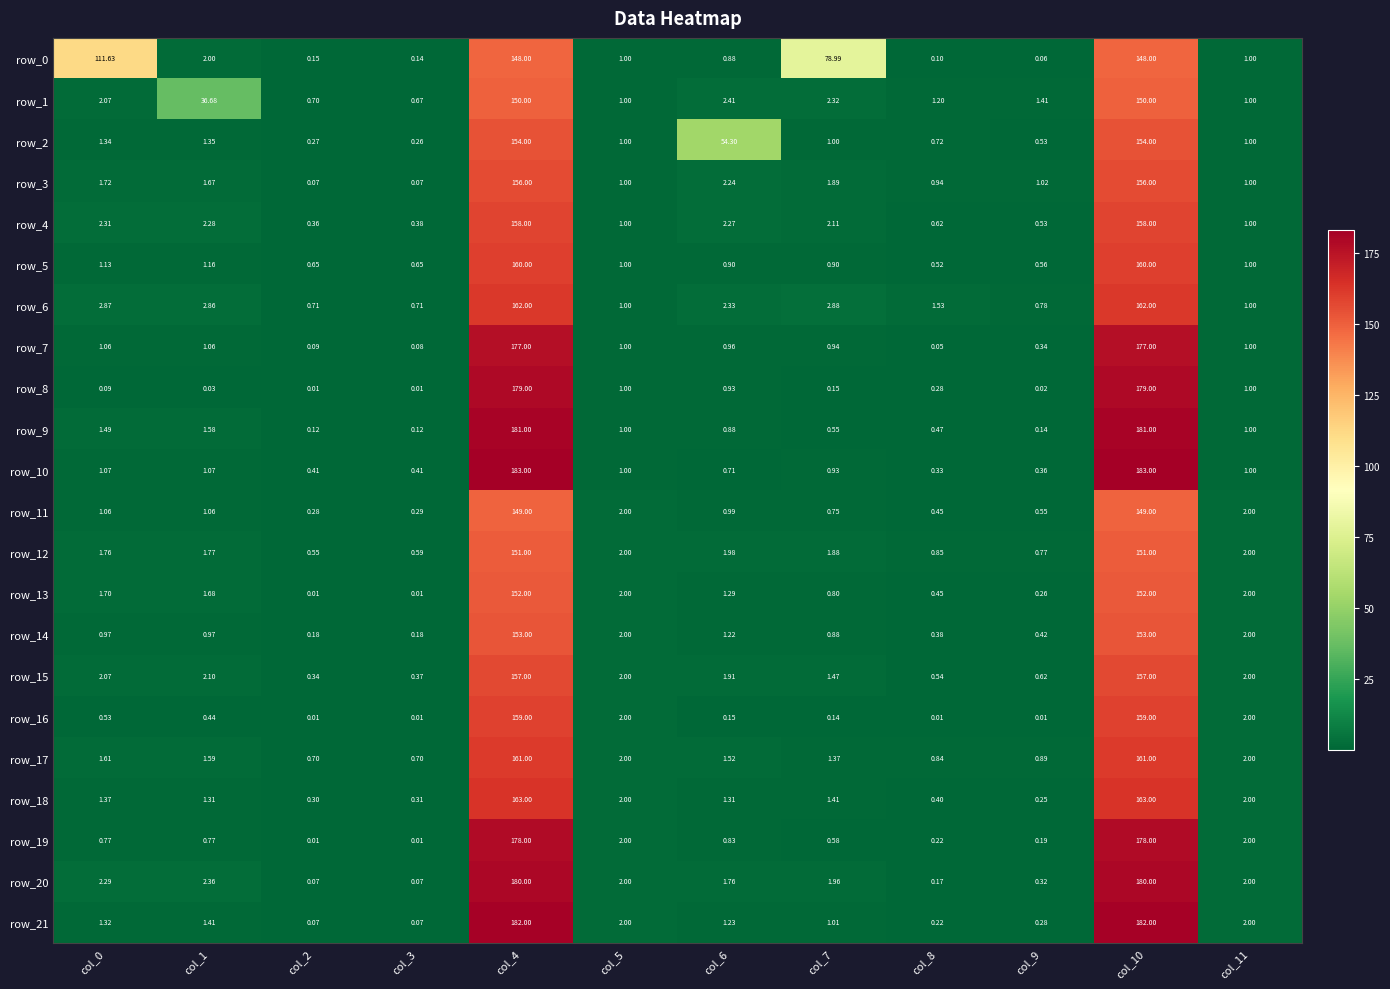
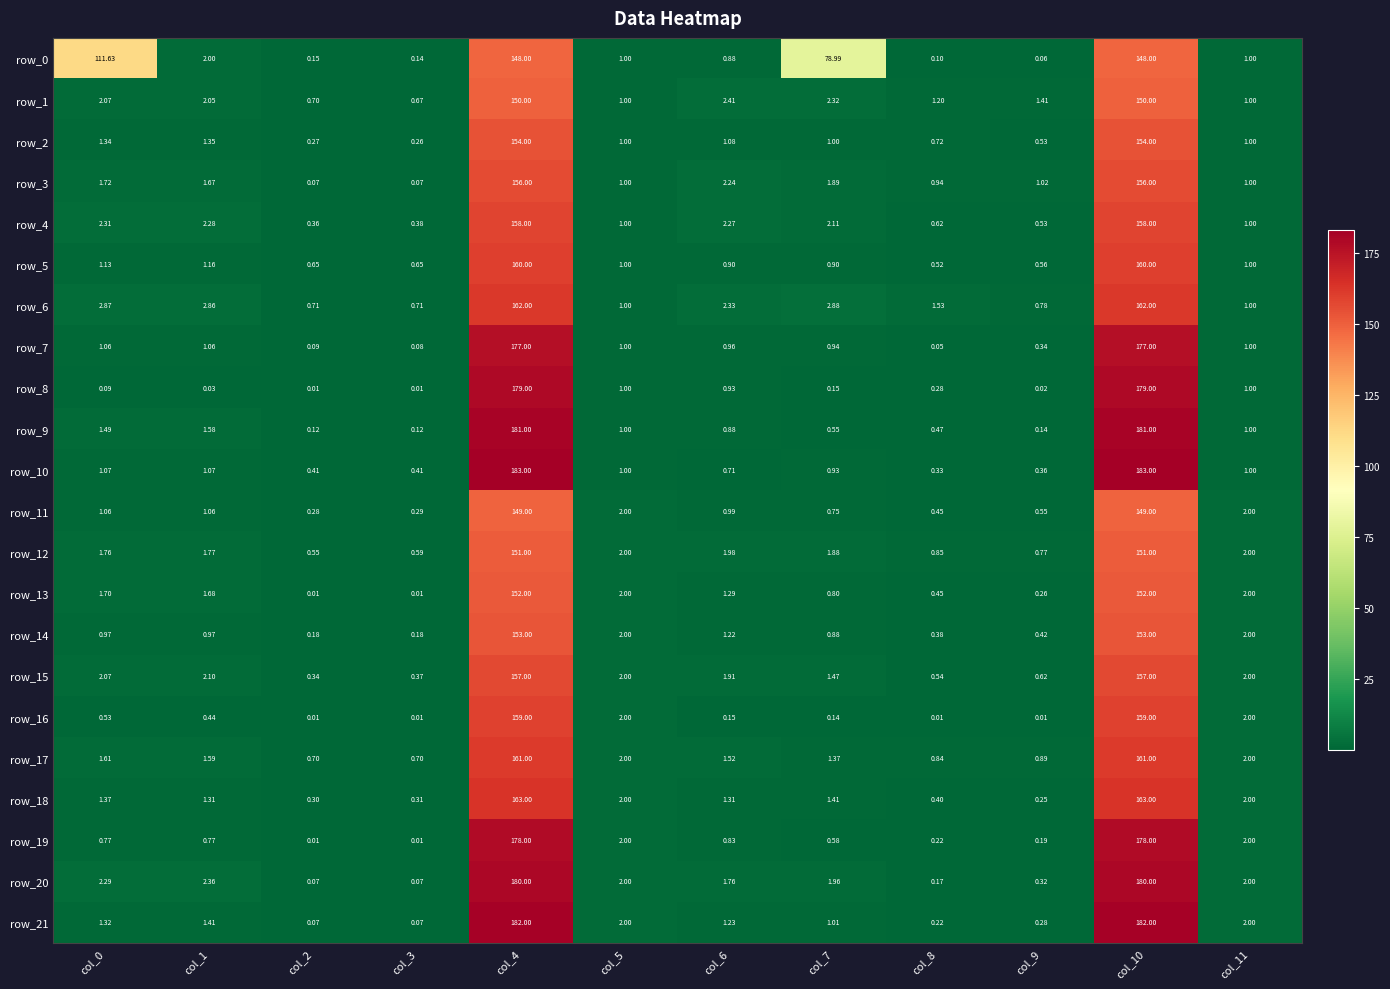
row_1, col_1: 36.68 -> 2.05
row_2, col_6: 54.30 -> 1.08
